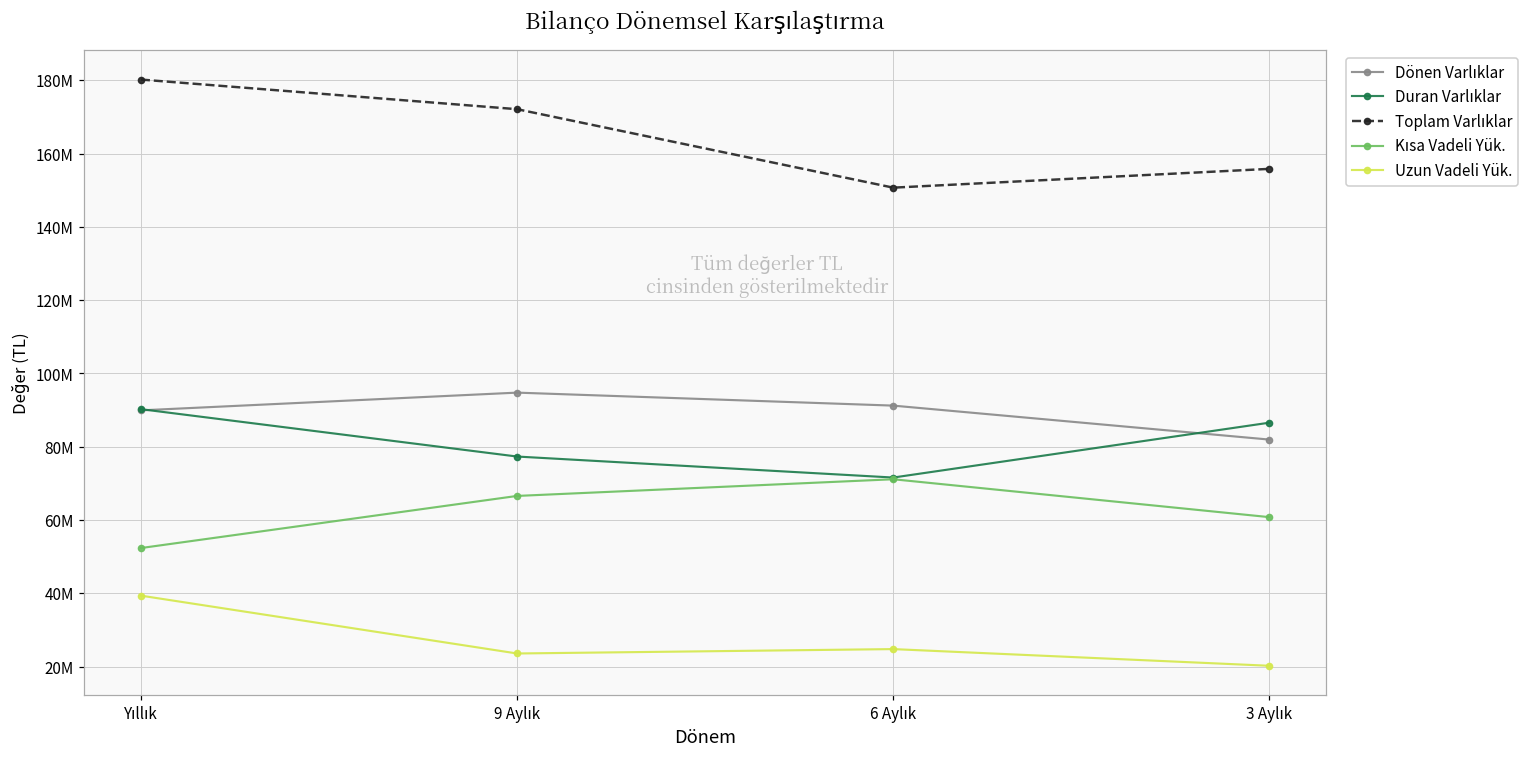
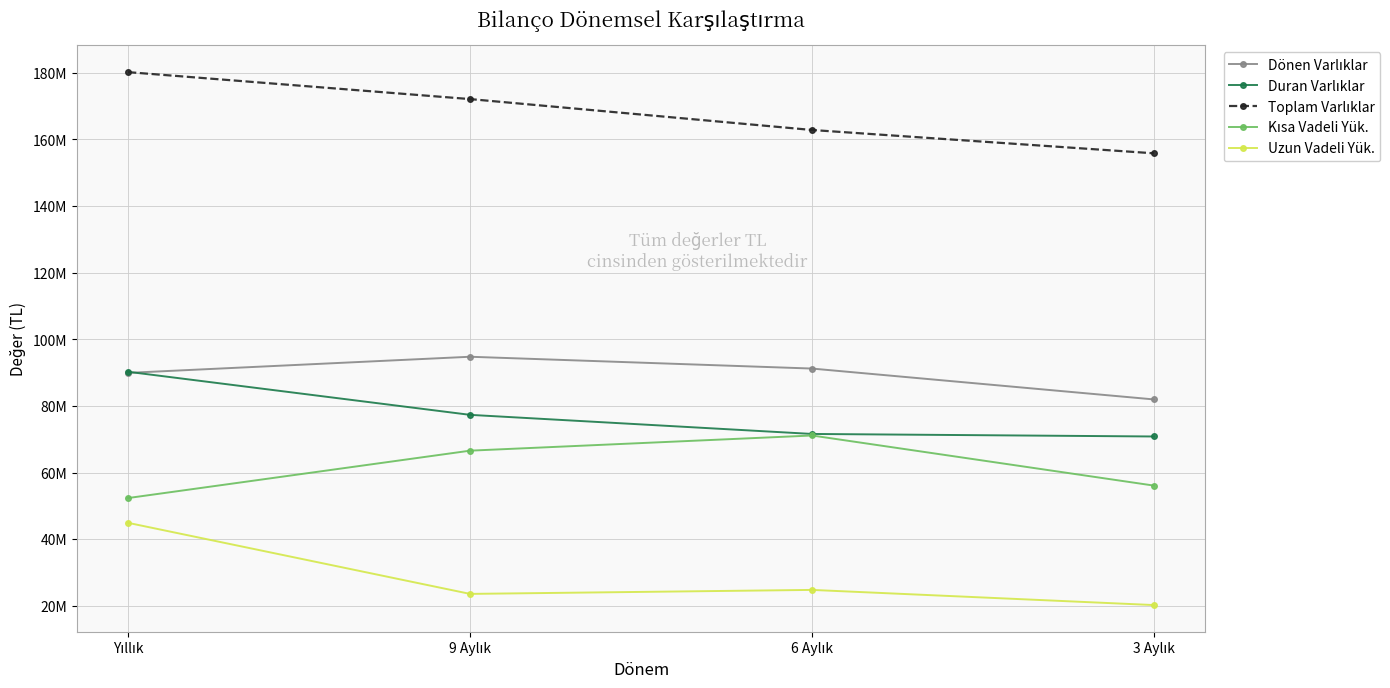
Uzun Vadeli Yük., Yıllık: 39000000 -> 45000000
Toplam Varlıklar, 6 Aylık: 151000000 -> 163000000
Duran Varlıklar, 3 Aylık: 87000000 -> 71000000
Kısa Vadeli Yük., 3 Aylık: 61000000 -> 56000000
